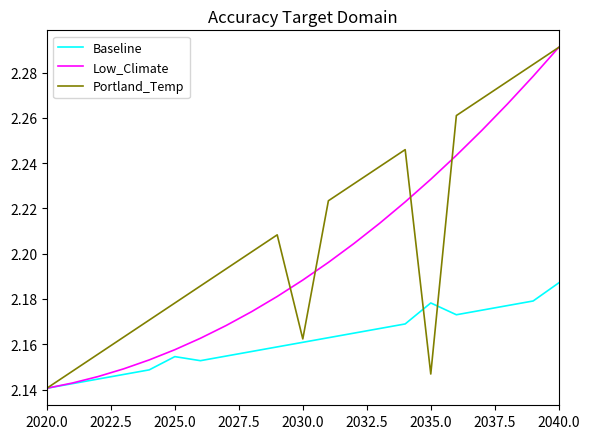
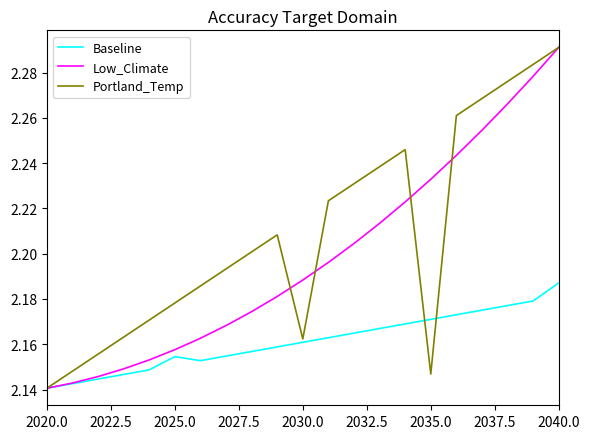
Baseline, 2035.0: 2.178 -> 2.171
